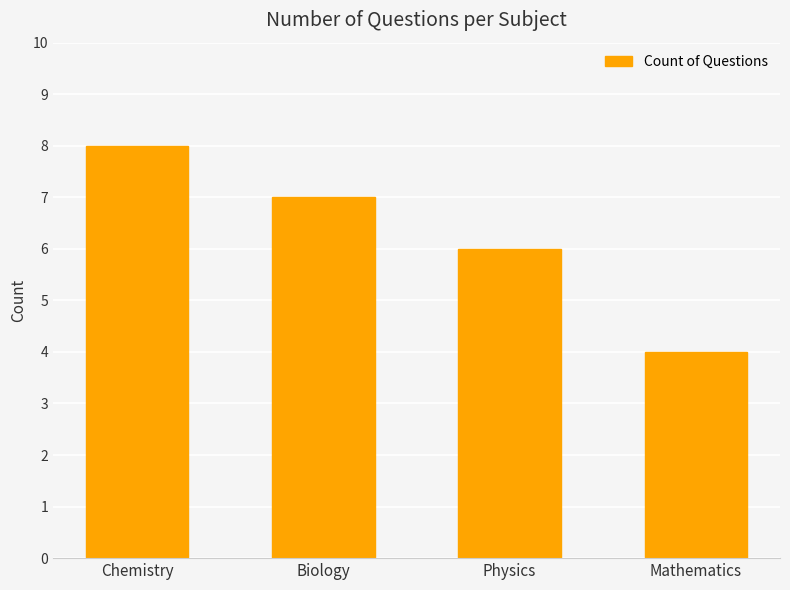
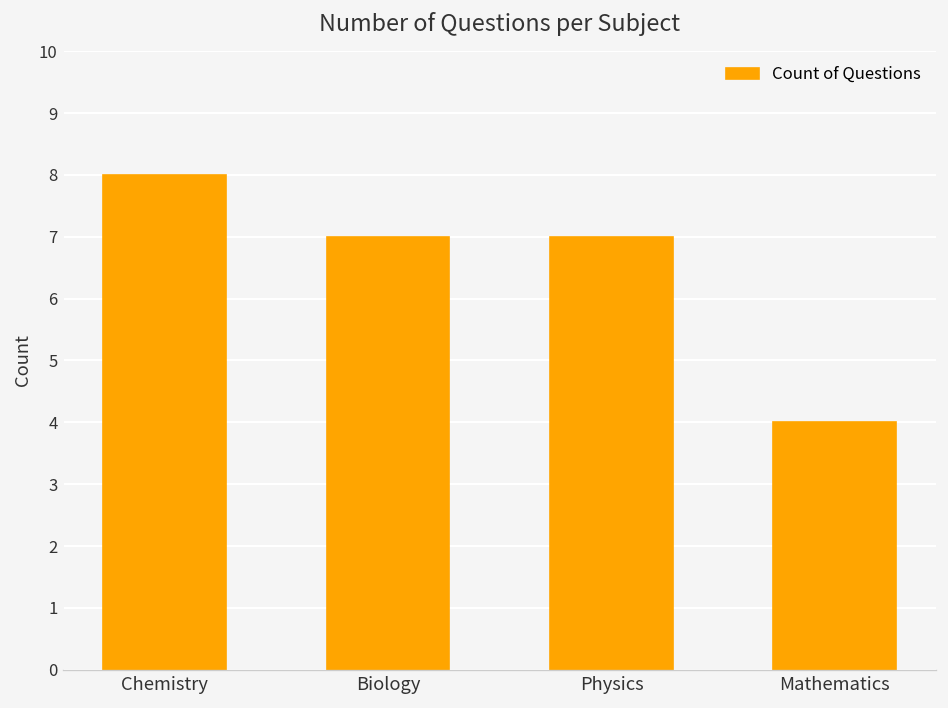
Physics: 6 -> 7
